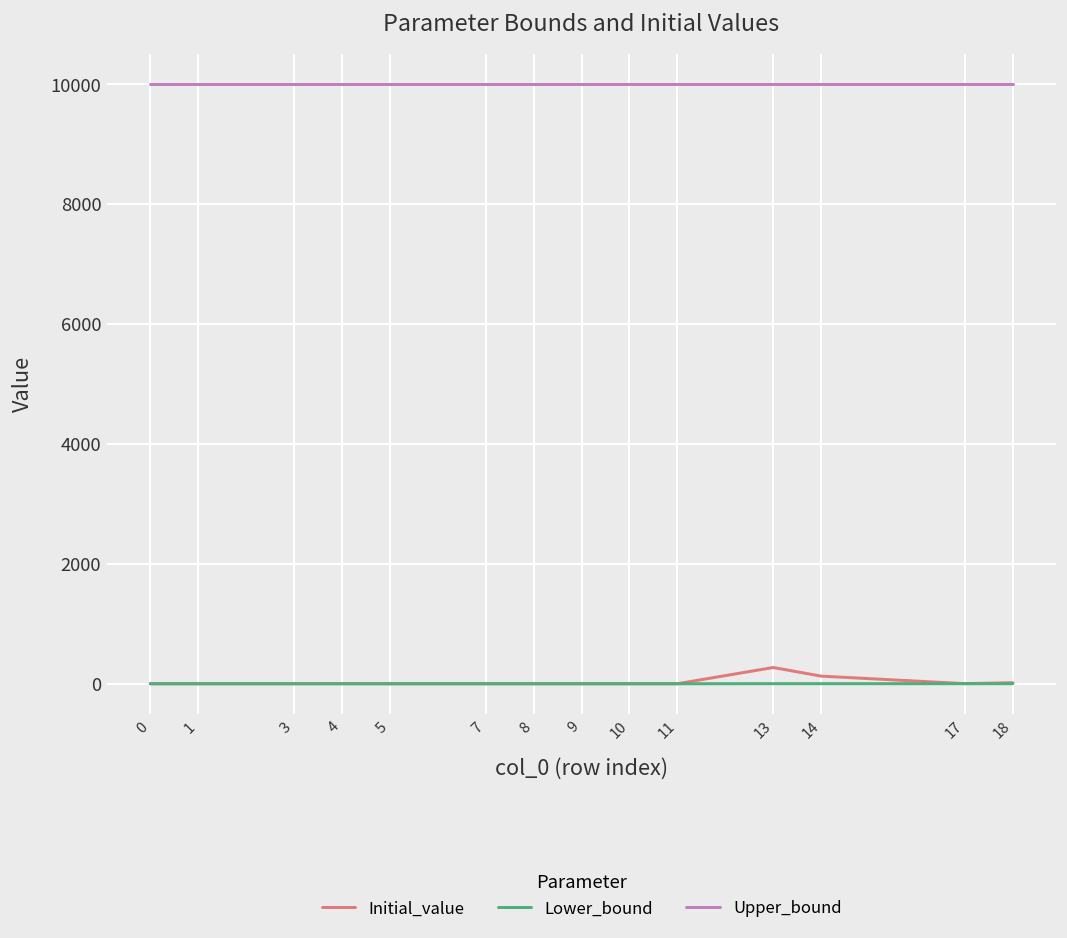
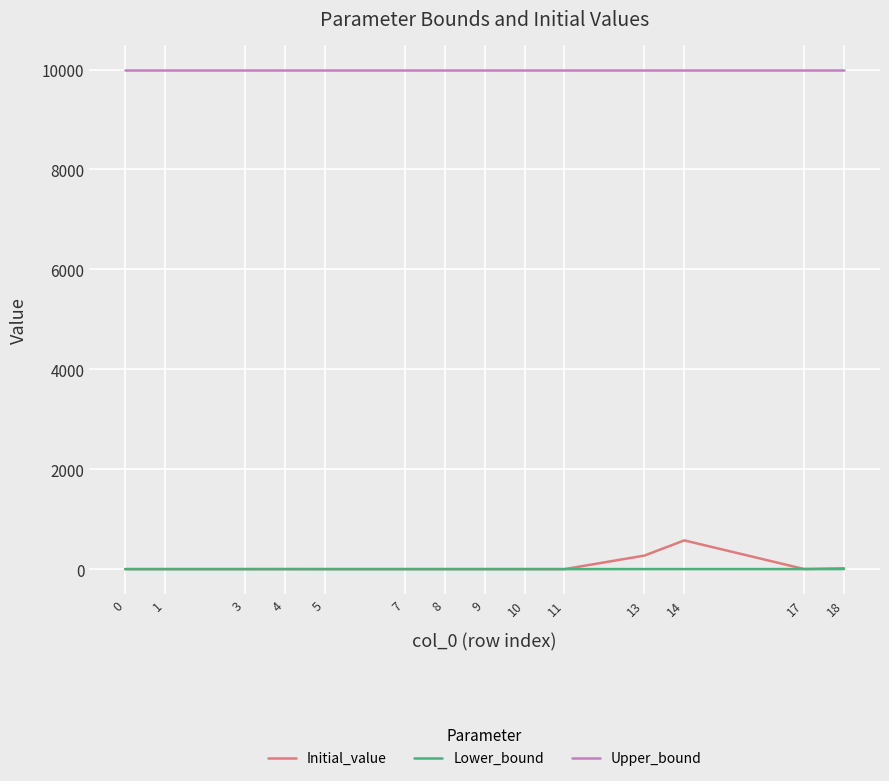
Initial_value, 14: 100 -> 600
